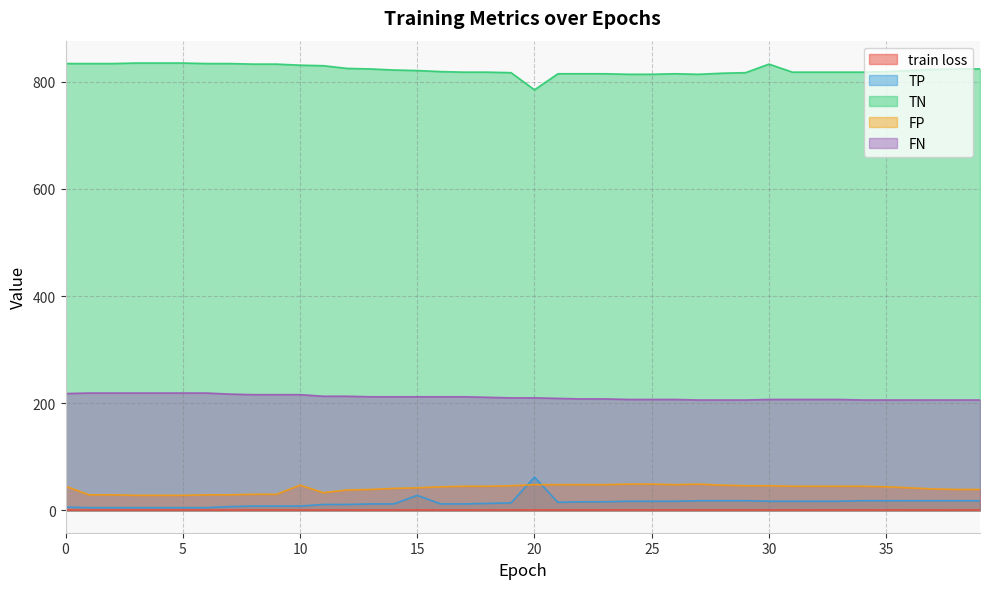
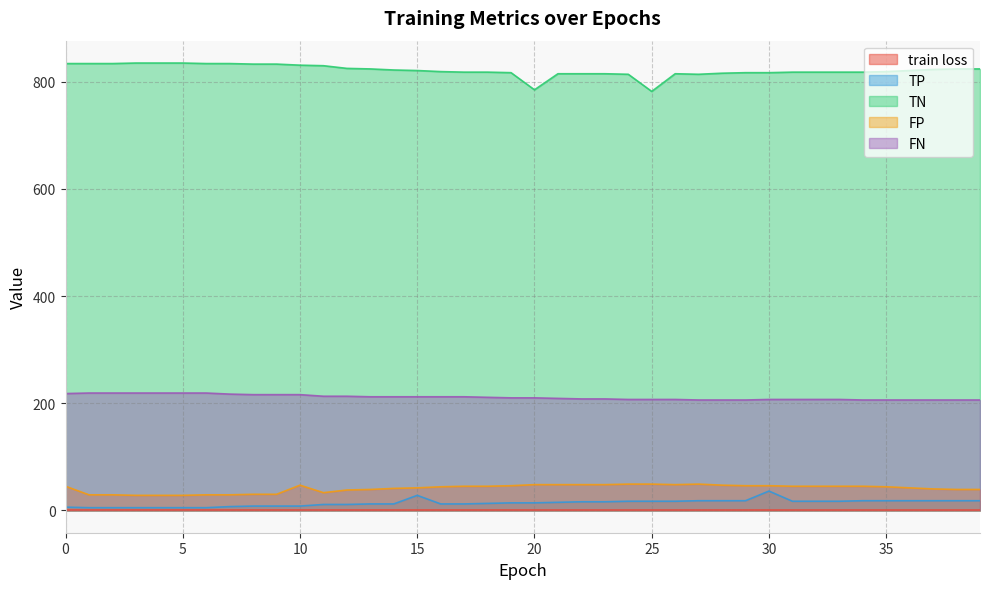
TP, 20: 60 -> 10
TN, 25: 810 -> 780
TP, 30: 20 -> 40
TN, 30: 830 -> 820
